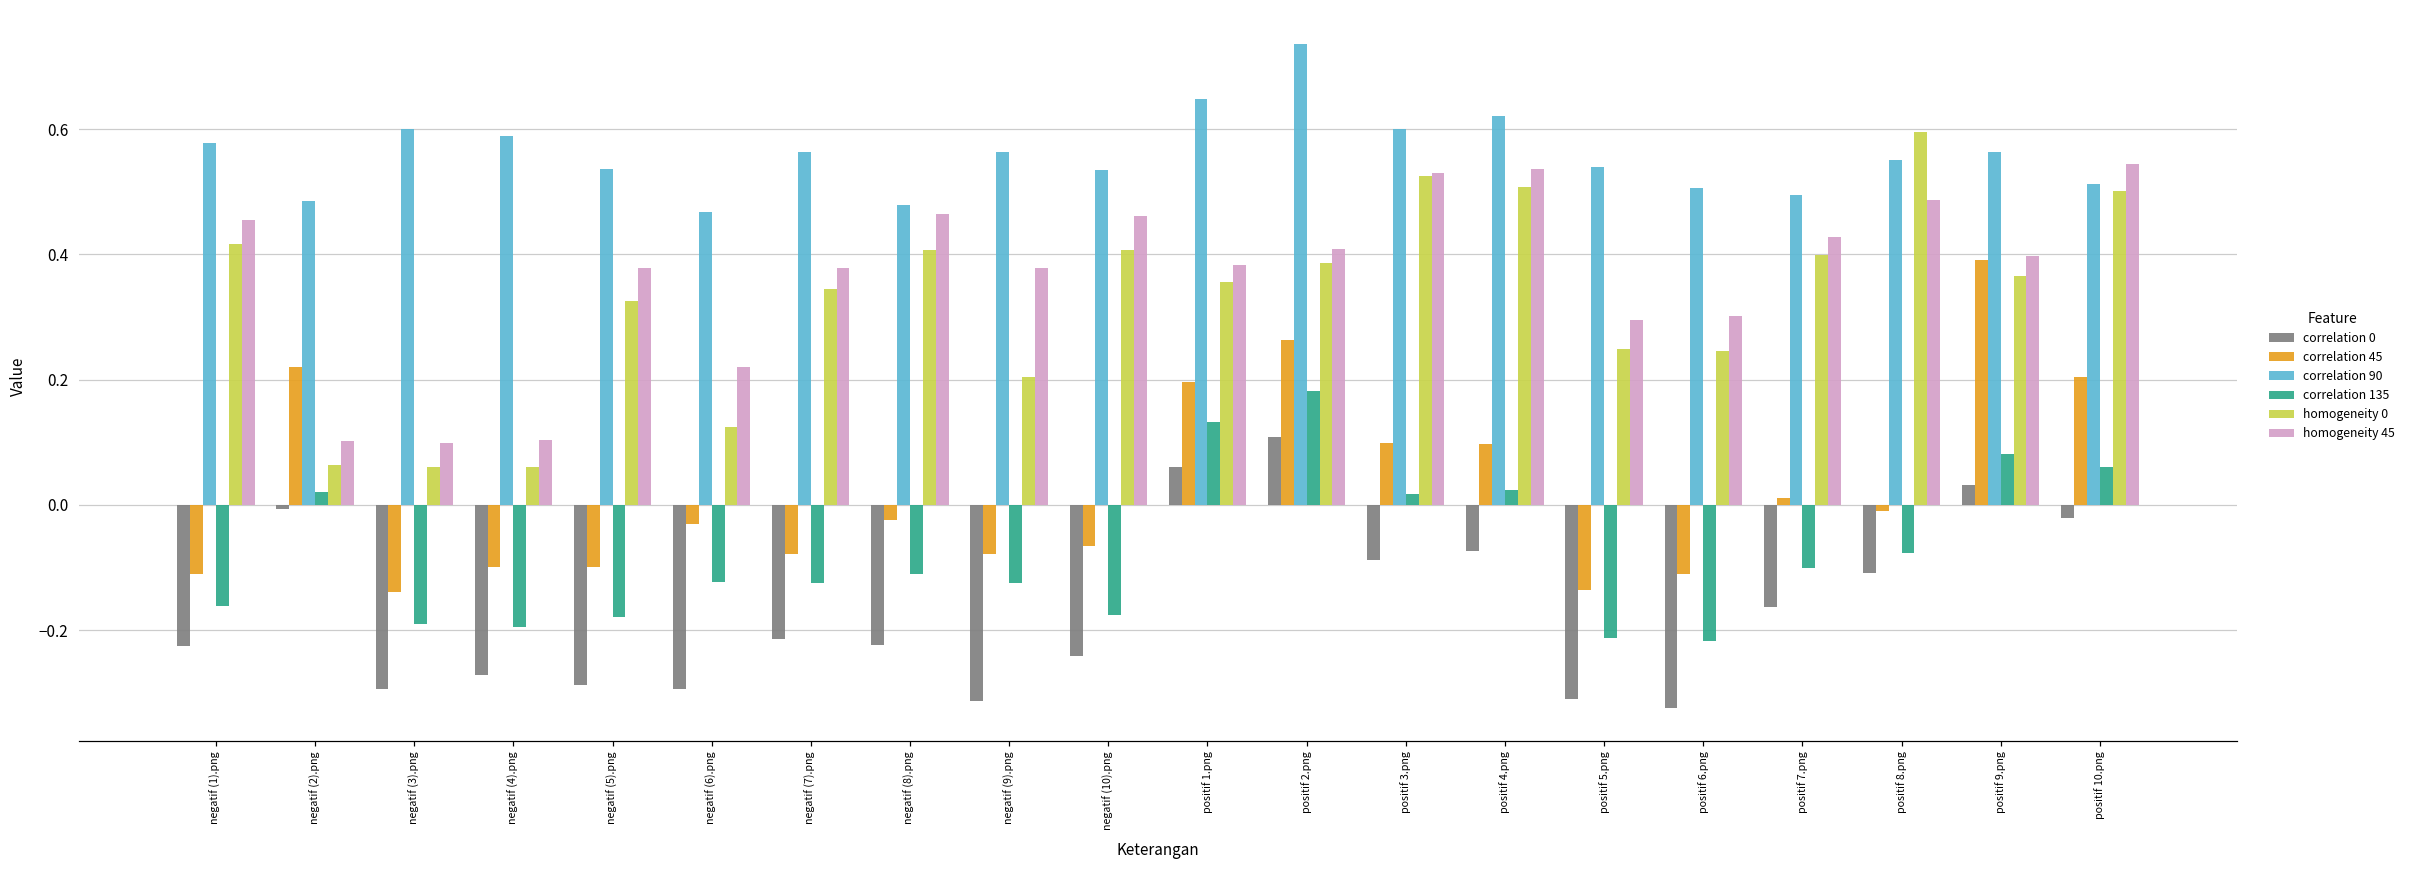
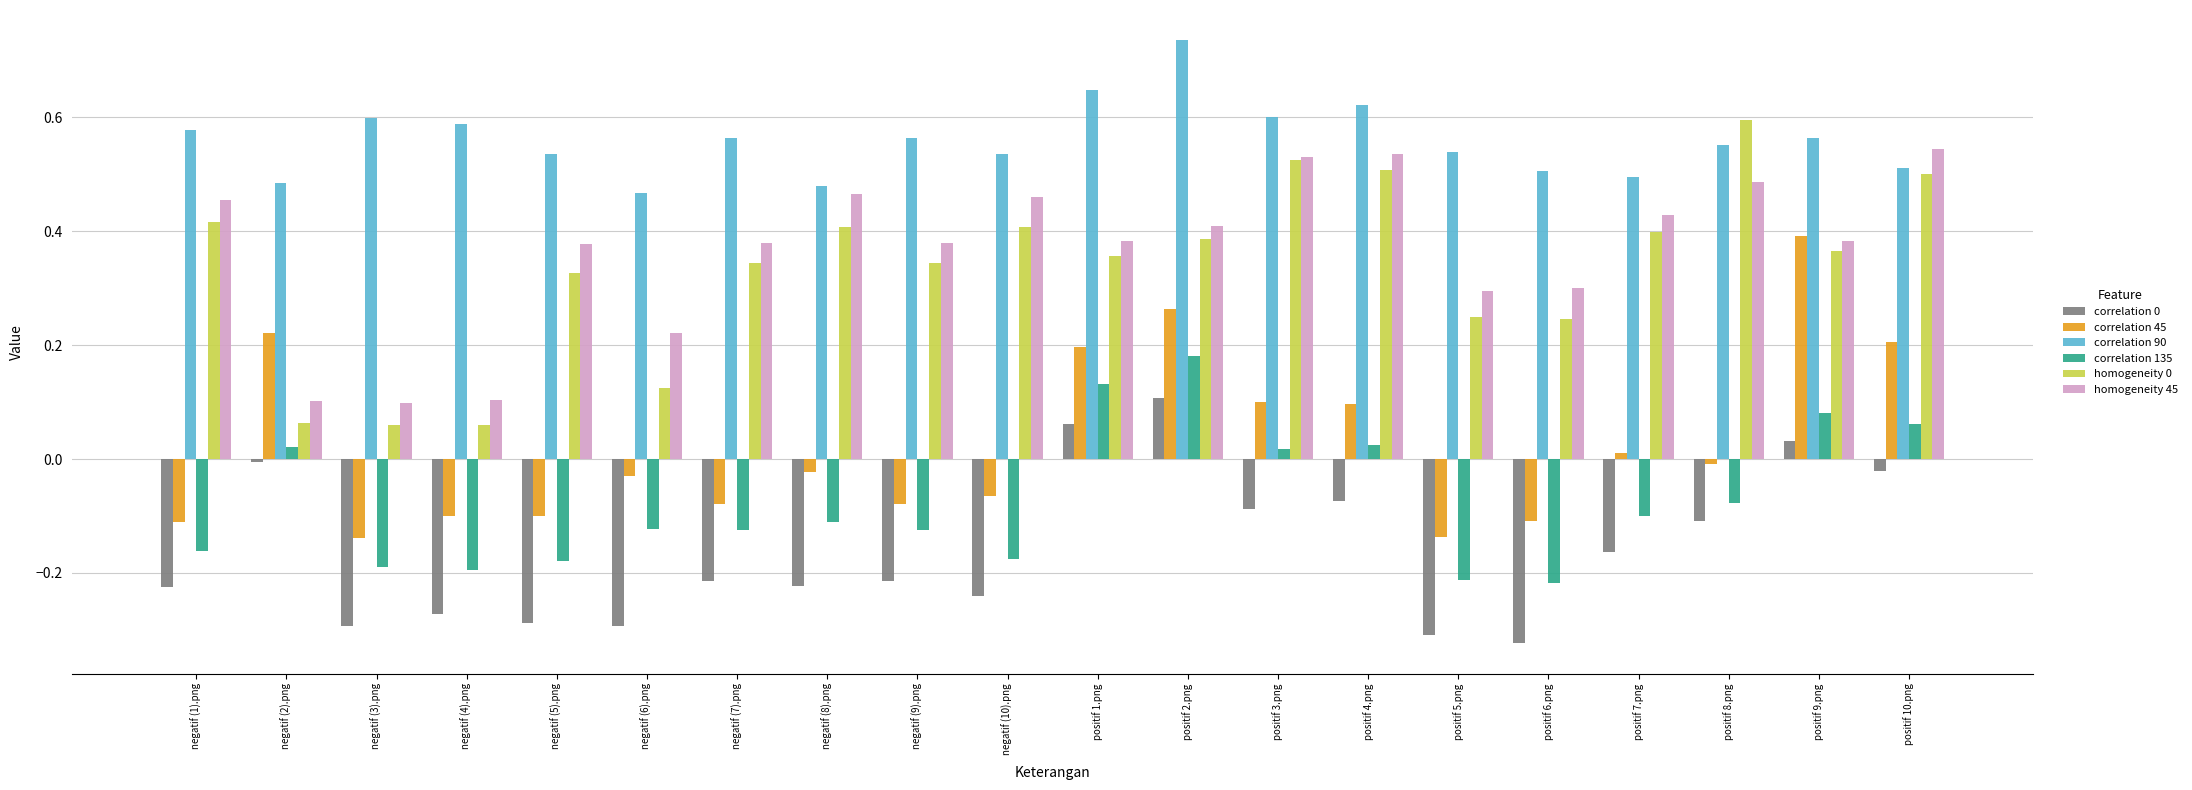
correlation 0, negatif (9).png: -0.31 -> -0.21
homogeneity 0, negatif (9).png: 0.20 -> 0.34
homogeneity 45, positif 9.png: 0.40 -> 0.38
